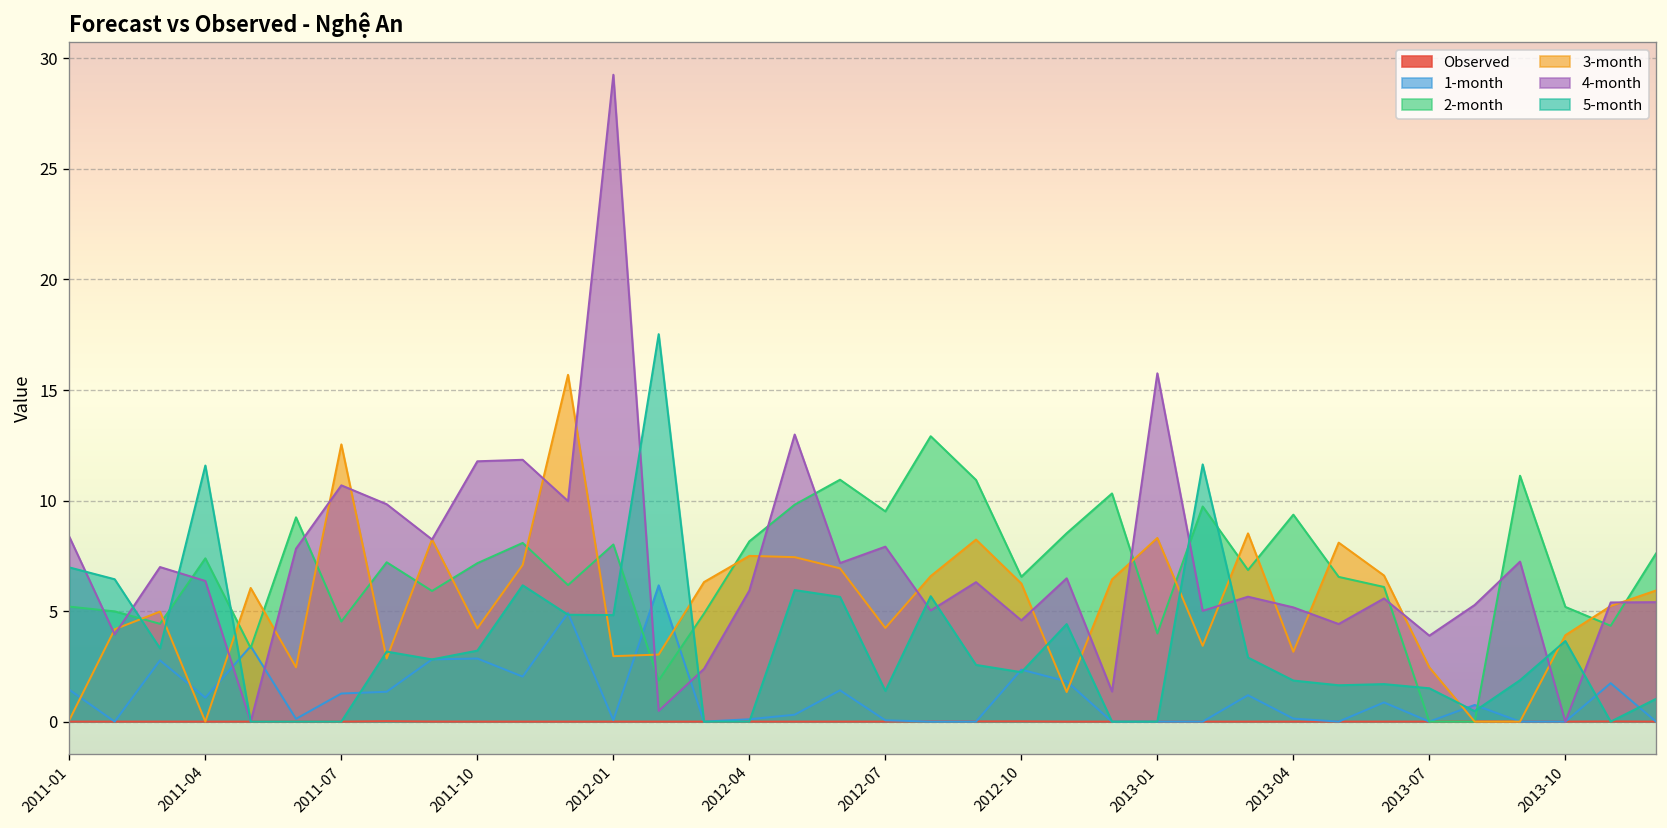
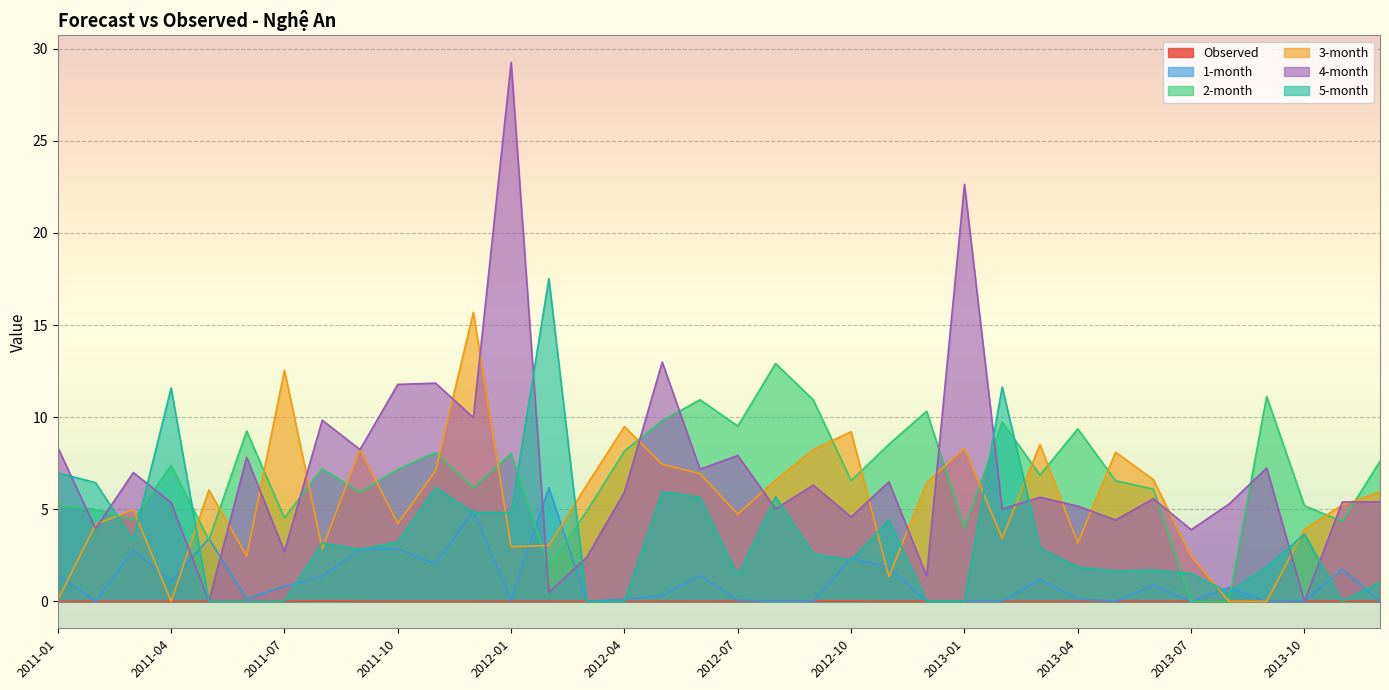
4-month, 2011-04: 6.4 -> 5.4
1-month, 2011-07: 1.3 -> 0.8
4-month, 2011-07: 10.7 -> 2.7
3-month, 2012-04: 7.5 -> 9.5
3-month, 2012-07: 4.2 -> 4.7
3-month, 2012-10: 6.2 -> 9.2
4-month, 2013-01: 15.8 -> 22.6
